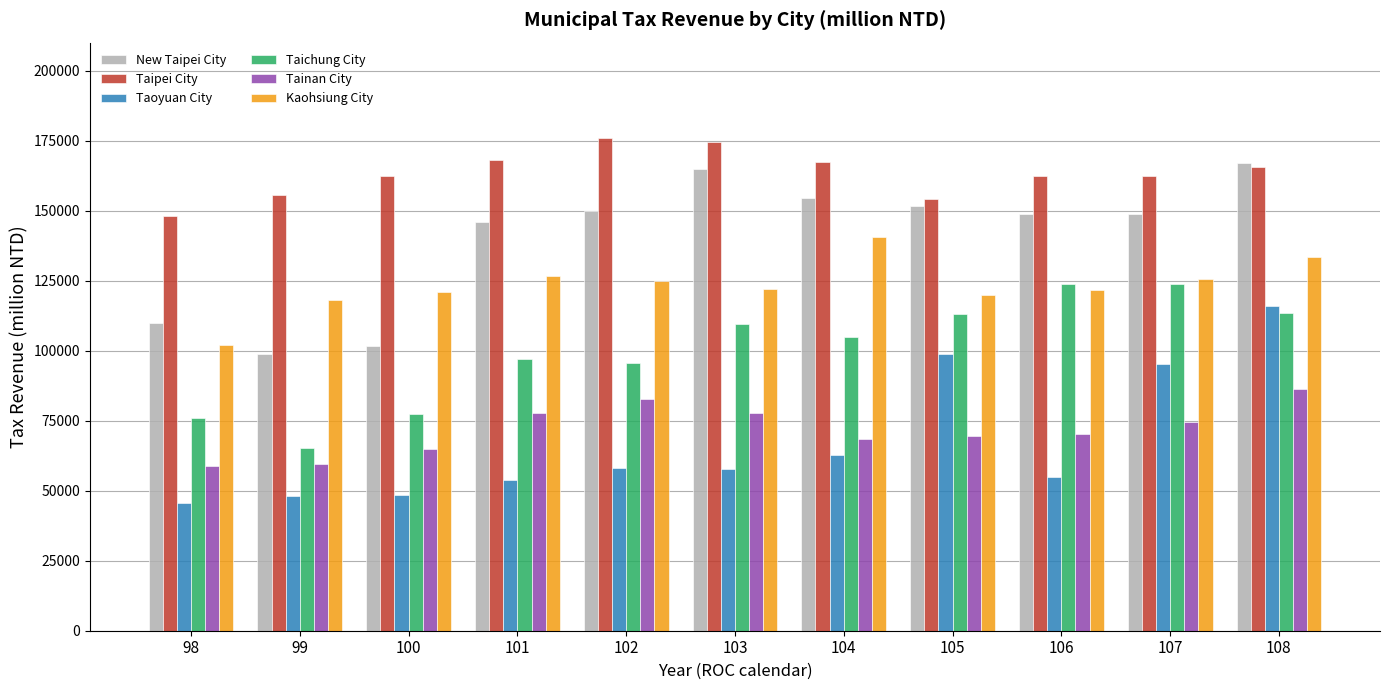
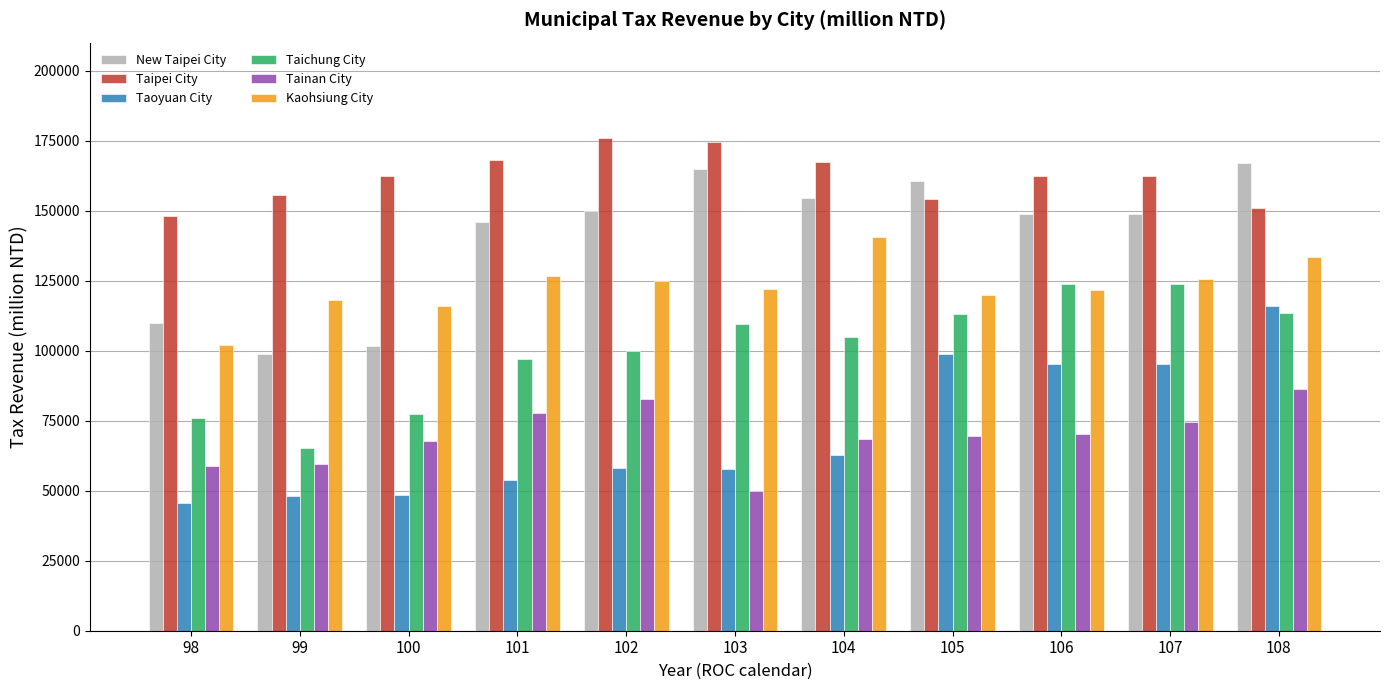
Tainan City, 100: 65000 -> 68000
Kaohsiung City, 100: 121000 -> 116000
Taichung City, 102: 96000 -> 100000
Tainan City, 103: 78000 -> 50000
New Taipei City, 105: 152000 -> 161000
Taoyuan City, 106: 55000 -> 95000
Taipei City, 108: 166000 -> 151000
